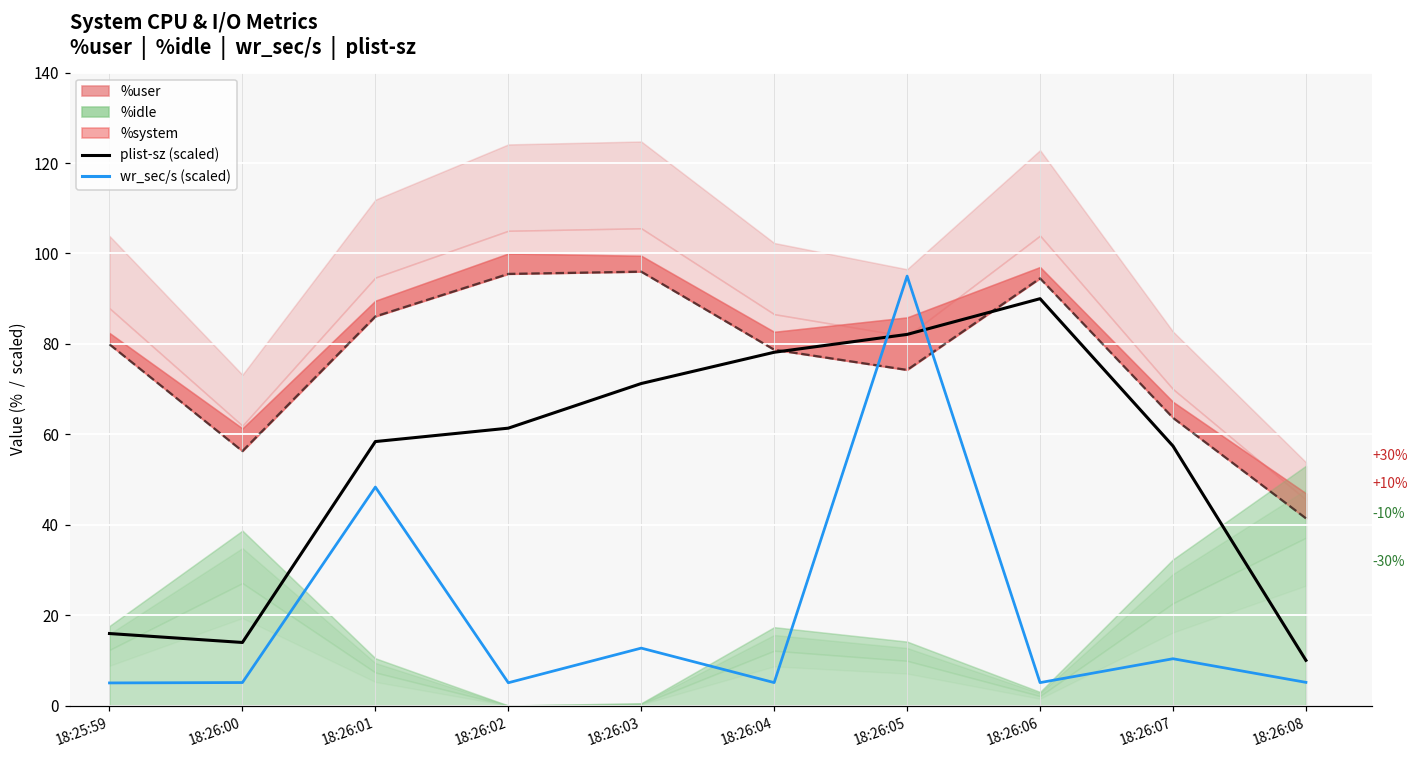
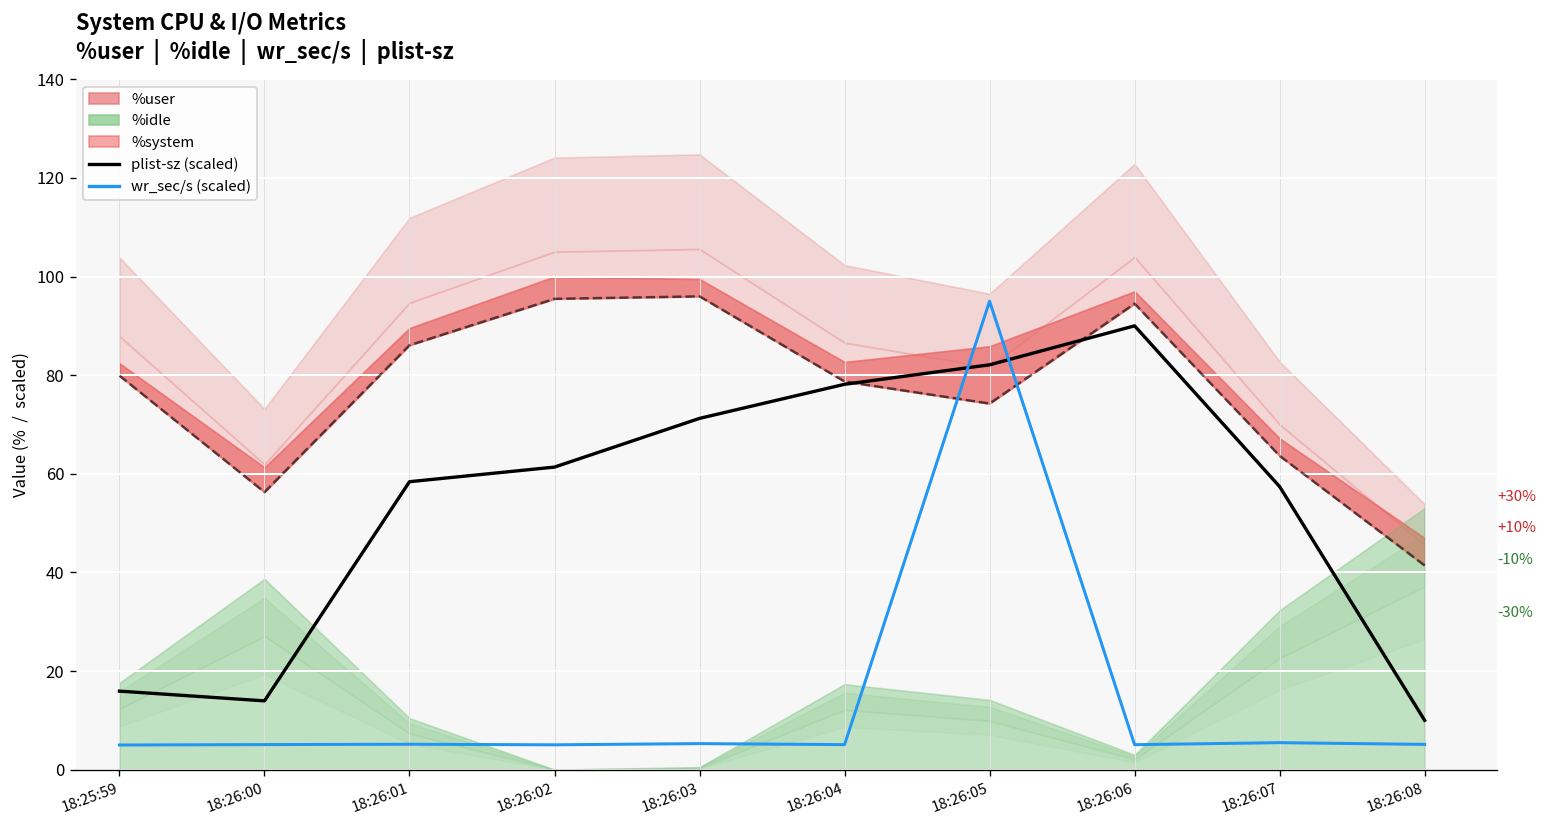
wr_sec/s (scaled), 18:26:01: 48 -> 5
wr_sec/s (scaled), 18:26:03: 13 -> 5
wr_sec/s (scaled), 18:26:07: 10 -> 5
